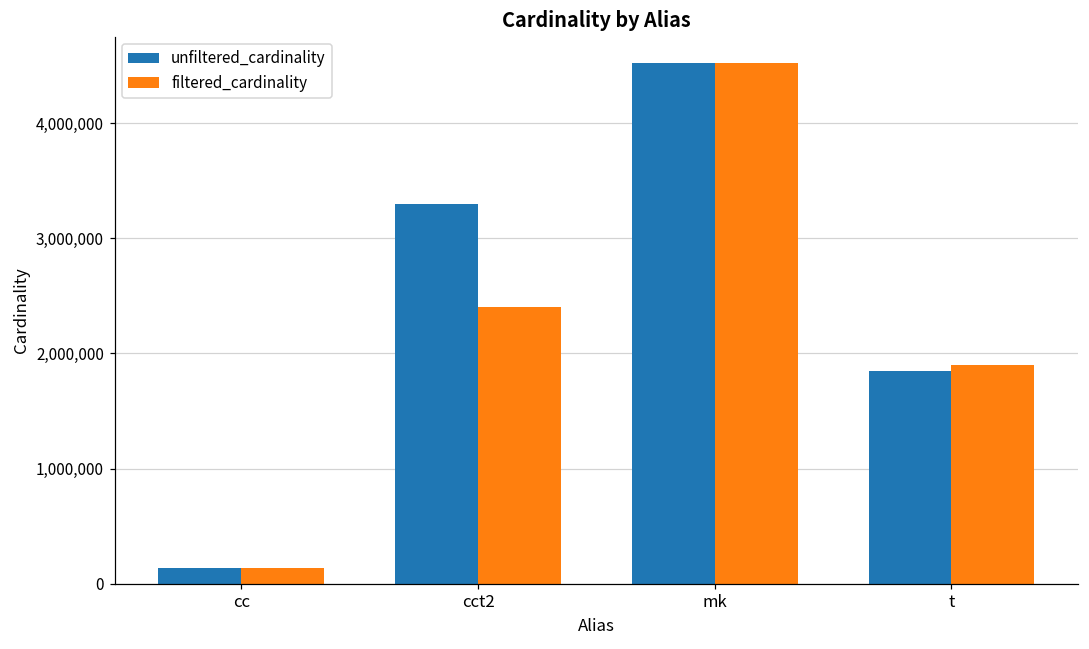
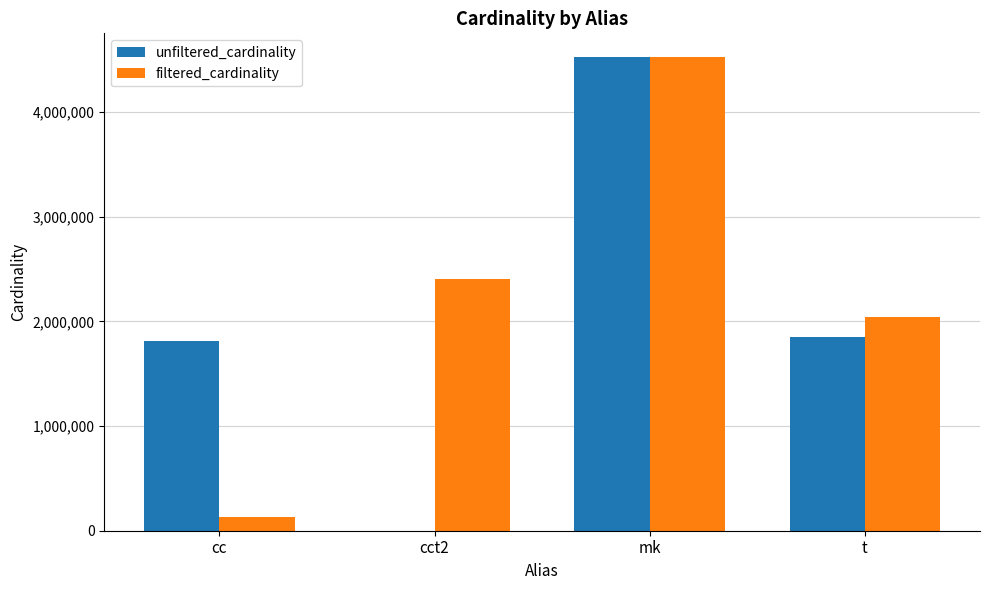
unfiltered_cardinality, cc: 140,000 -> 1,810,000
unfiltered_cardinality, cct2: 3,300,000 -> 0
filtered_cardinality, t: 1,900,000 -> 2,040,000
